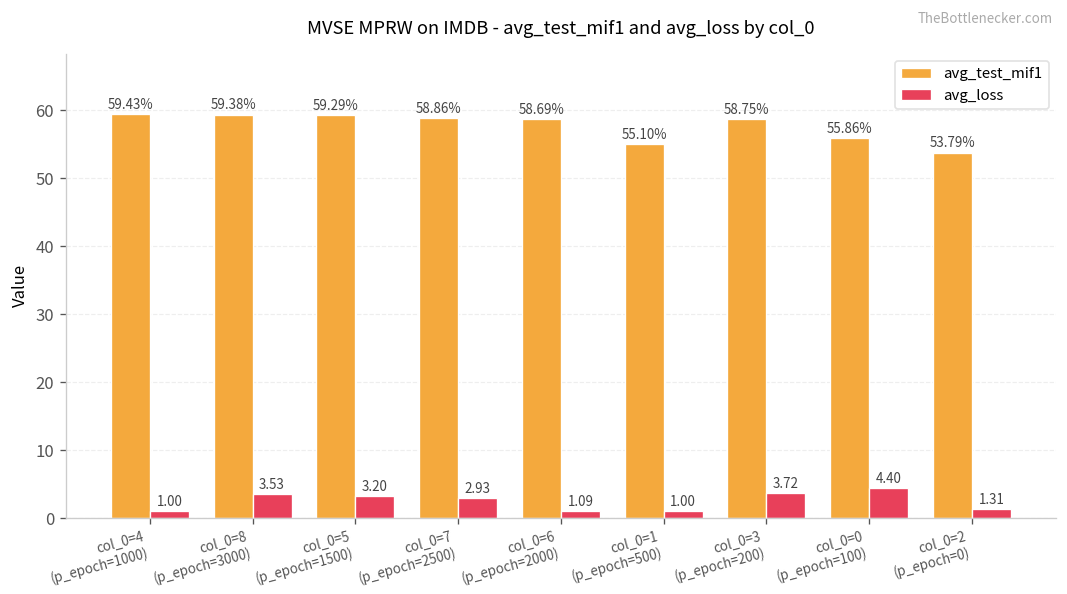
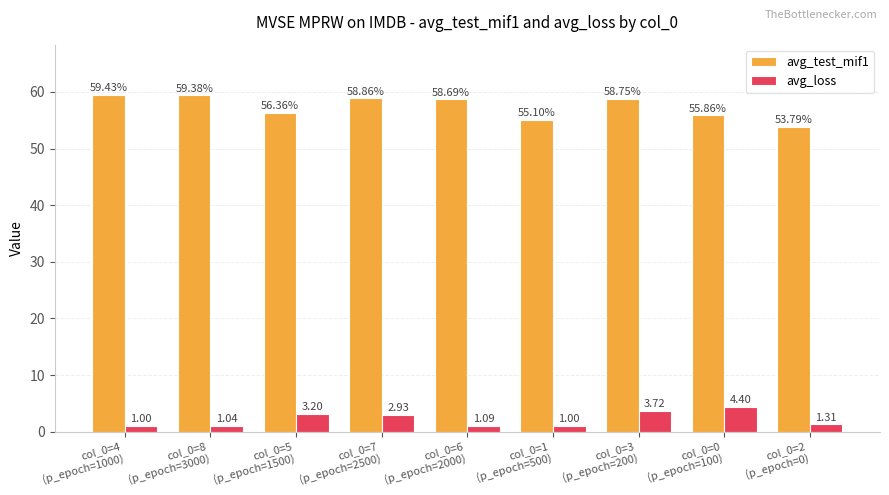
avg_loss, col_0=8 (p_epoch=3000): 3.53 -> 1.04
avg_test_mif1, col_0=5 (p_epoch=1500): 59.29% -> 56.36%
